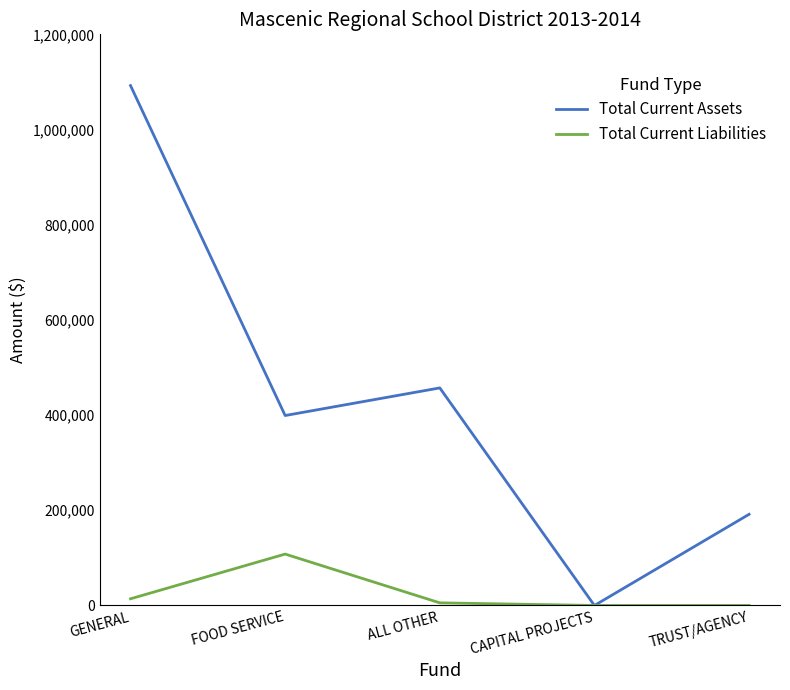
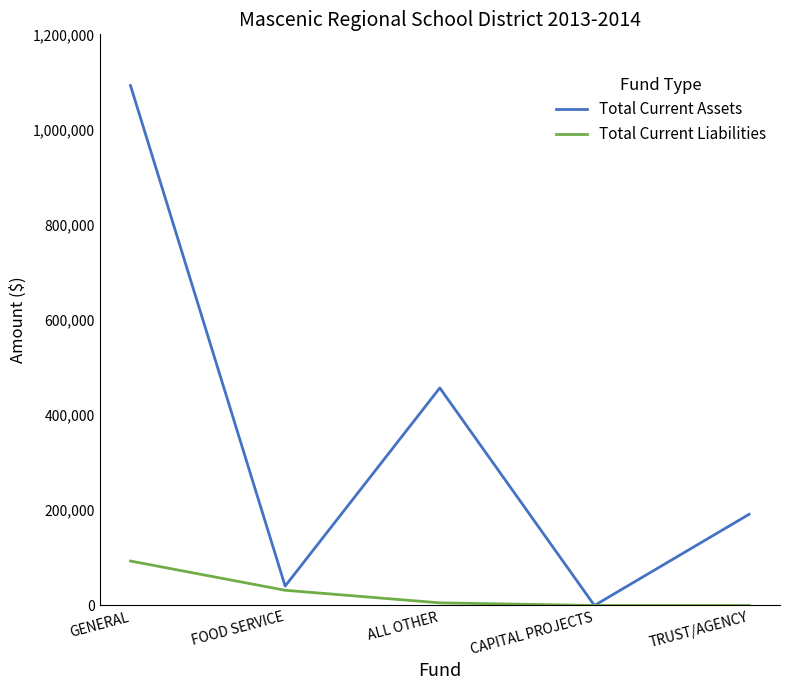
Total Current Liabilities, GENERAL: 10,000 -> 90,000
Total Current Assets, FOOD SERVICE: 400,000 -> 40,000
Total Current Liabilities, FOOD SERVICE: 110,000 -> 30,000
